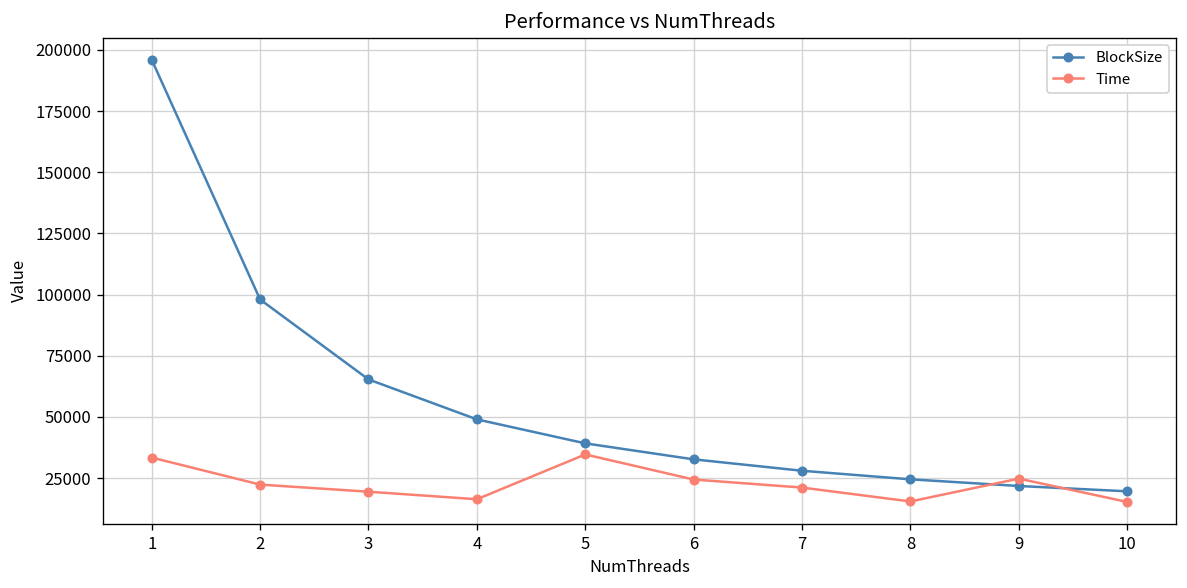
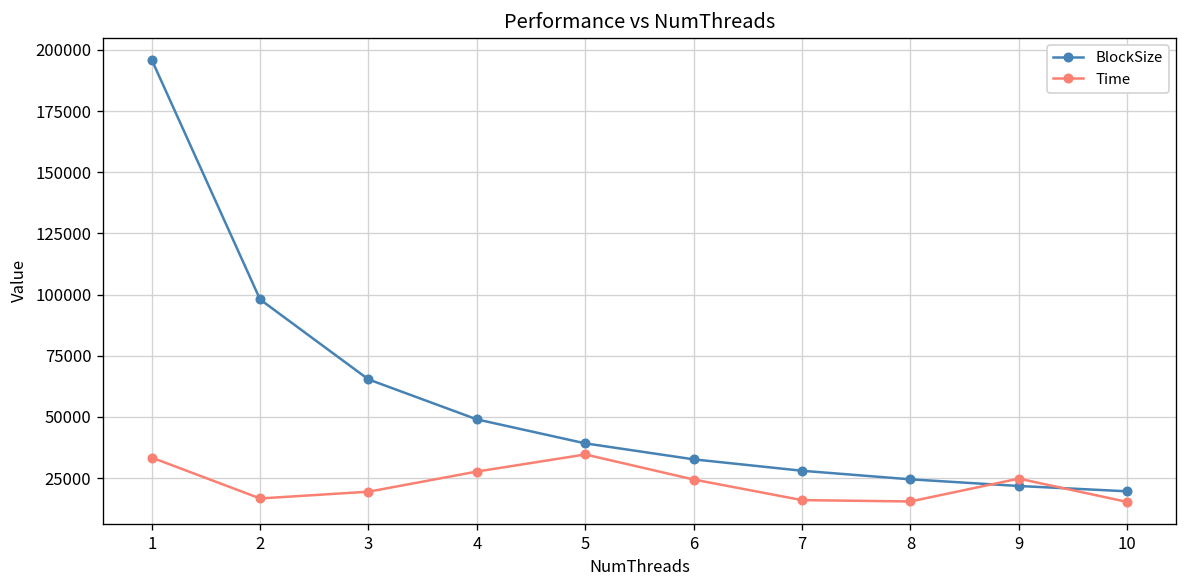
Time, 2: 22000 -> 17000
Time, 4: 16000 -> 28000
Time, 7: 21000 -> 16000
